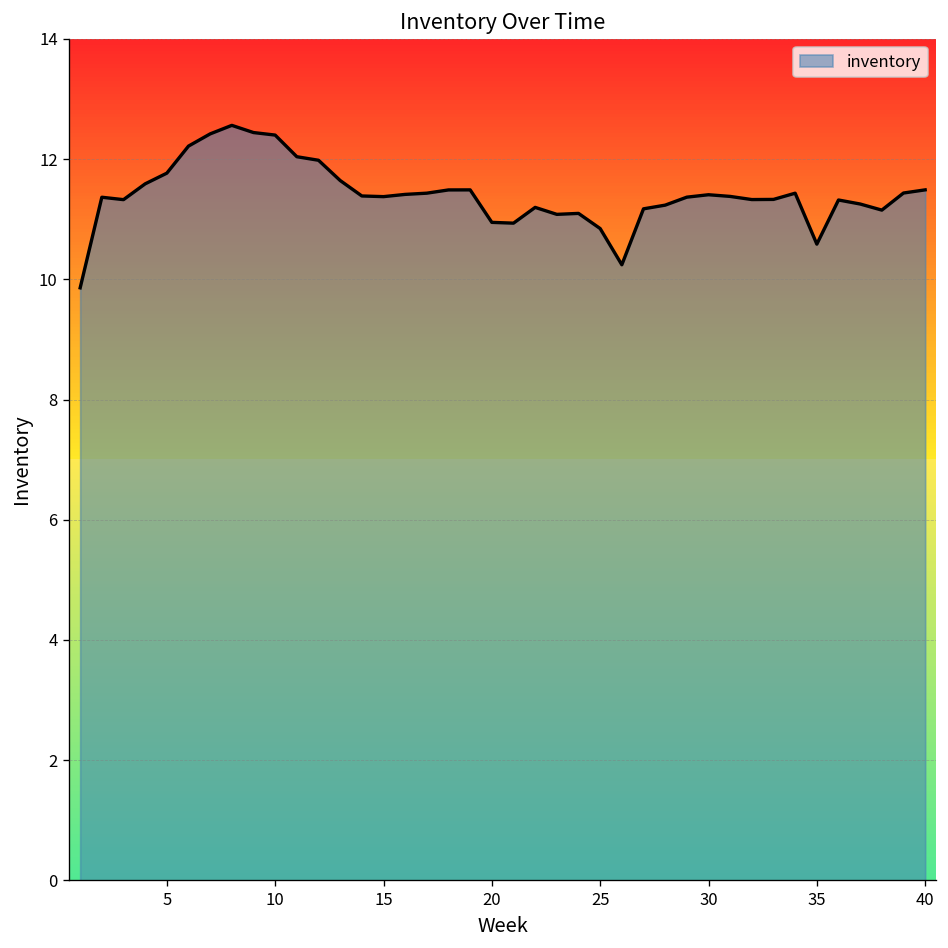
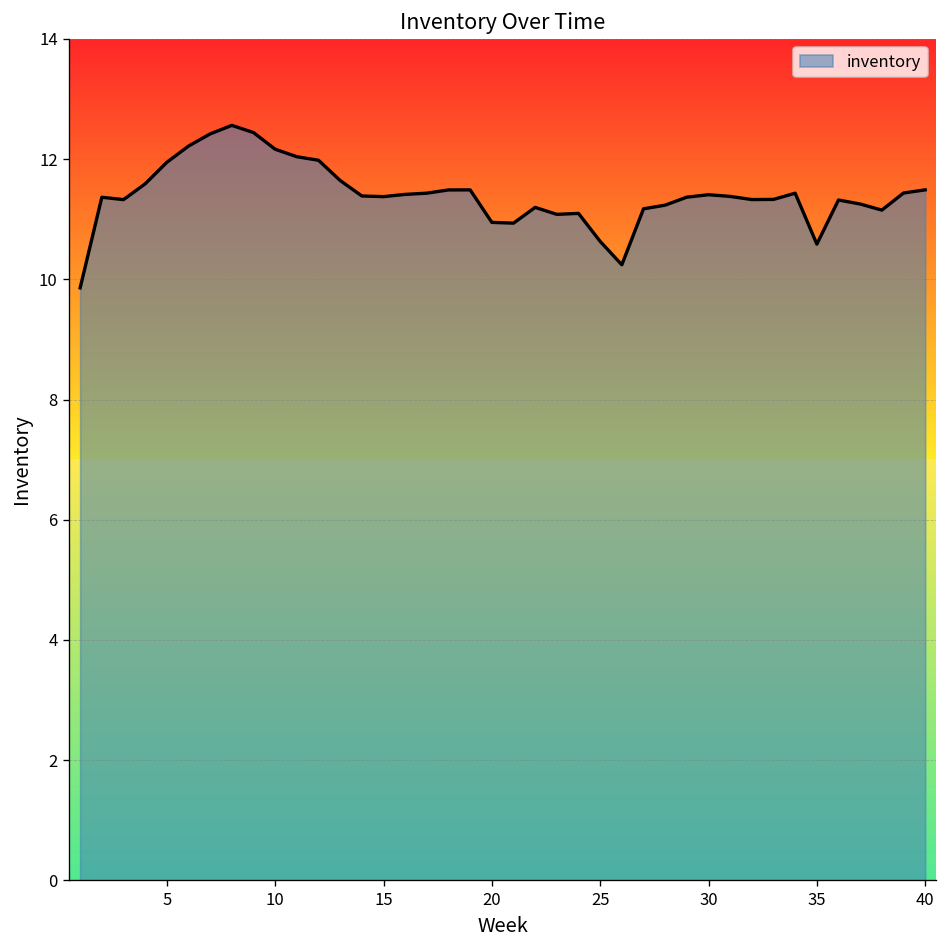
5: 11.8 -> 11.9
10: 12.4 -> 12.2
25: 10.8 -> 10.6
